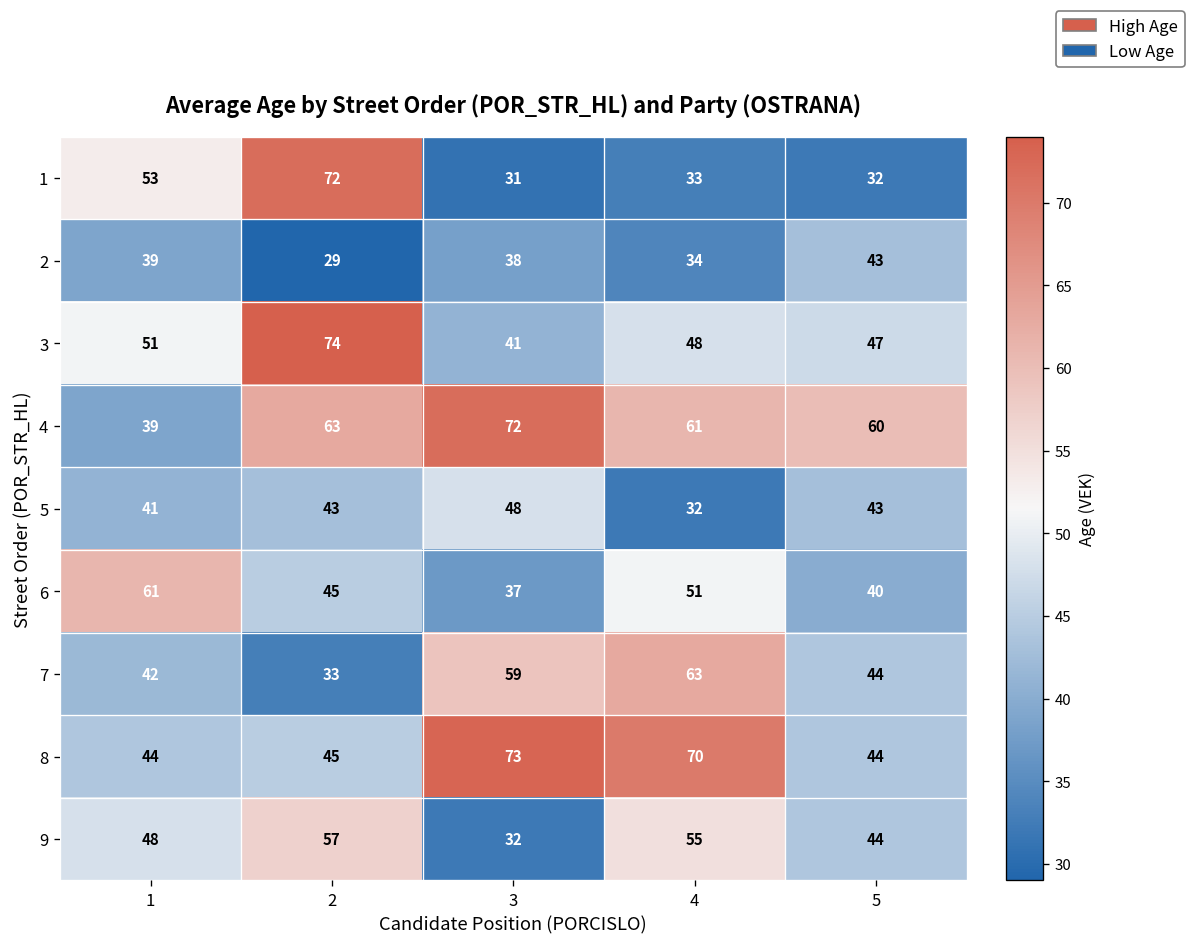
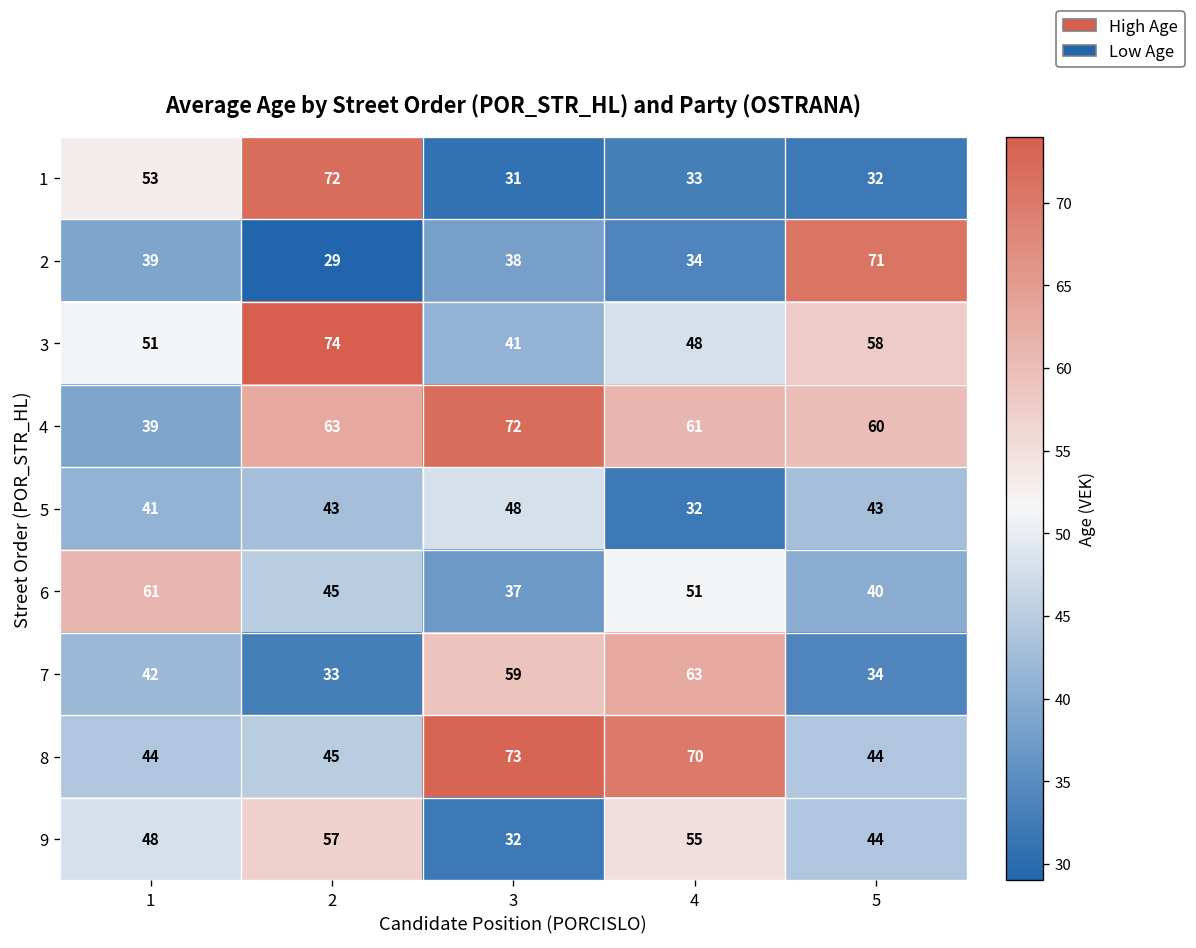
2, 5: 43 -> 71
3, 5: 47 -> 58
7, 5: 44 -> 34
